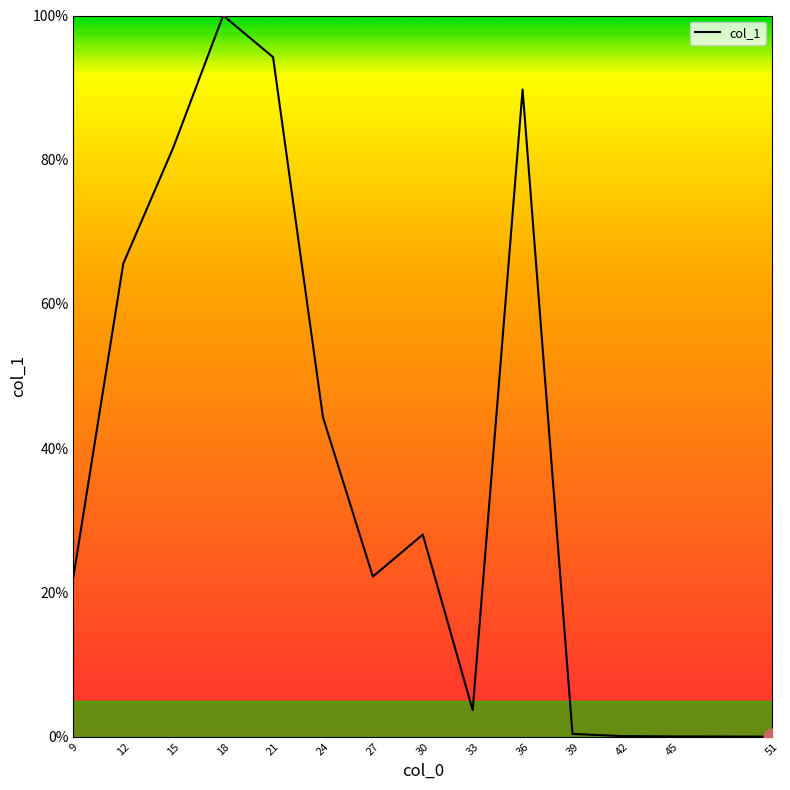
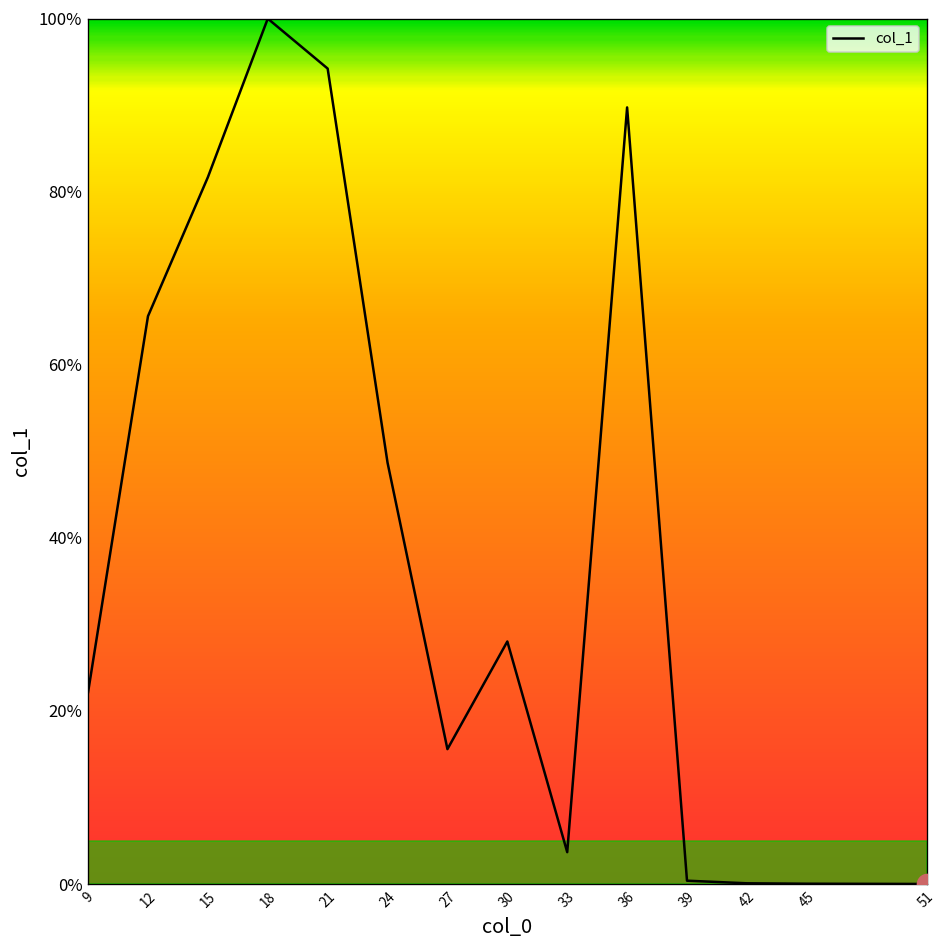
col_1, 24: 44% -> 49%
col_1, 27: 22% -> 16%
